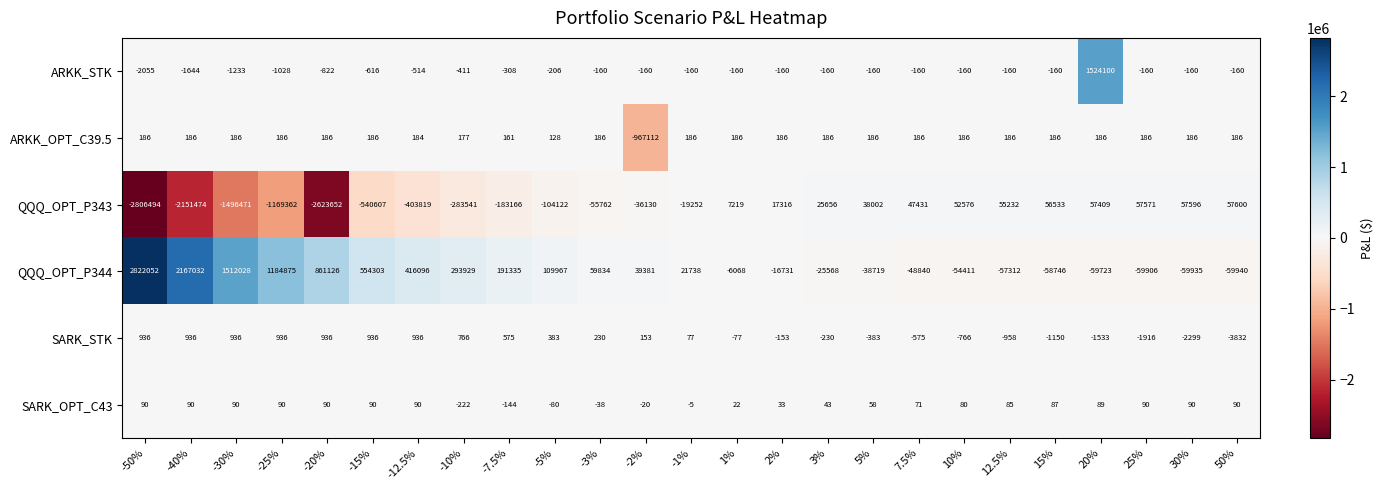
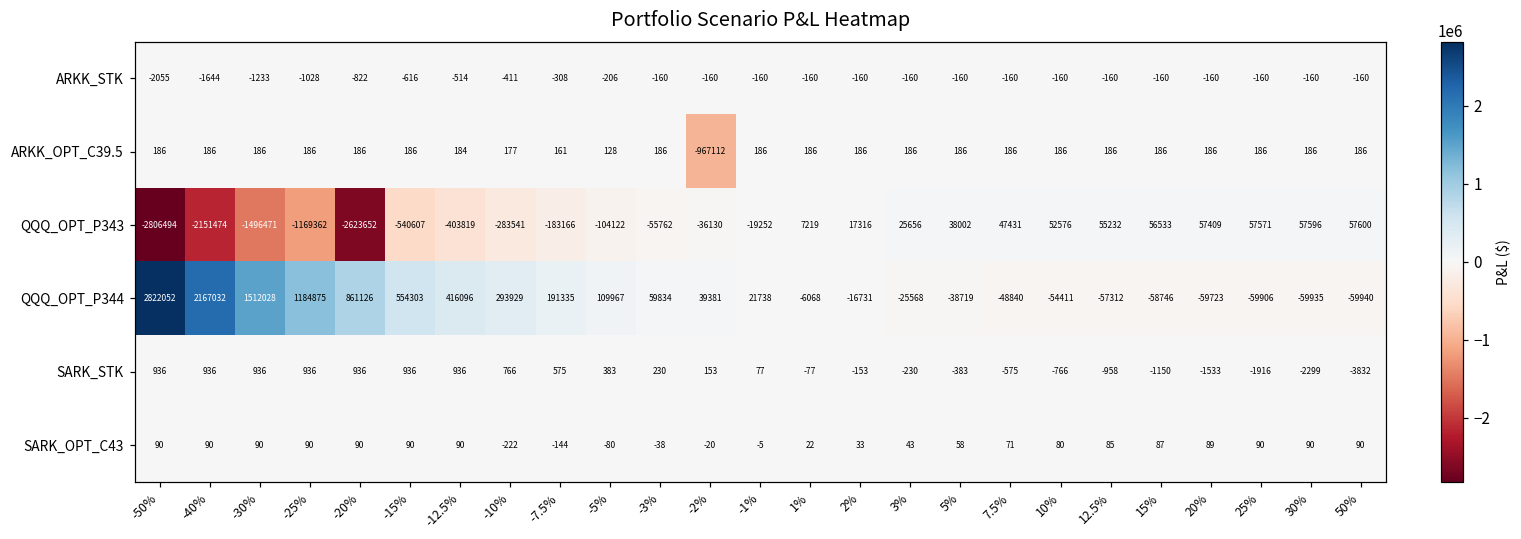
ARKK_STK, 20%: 1524100 -> -160
